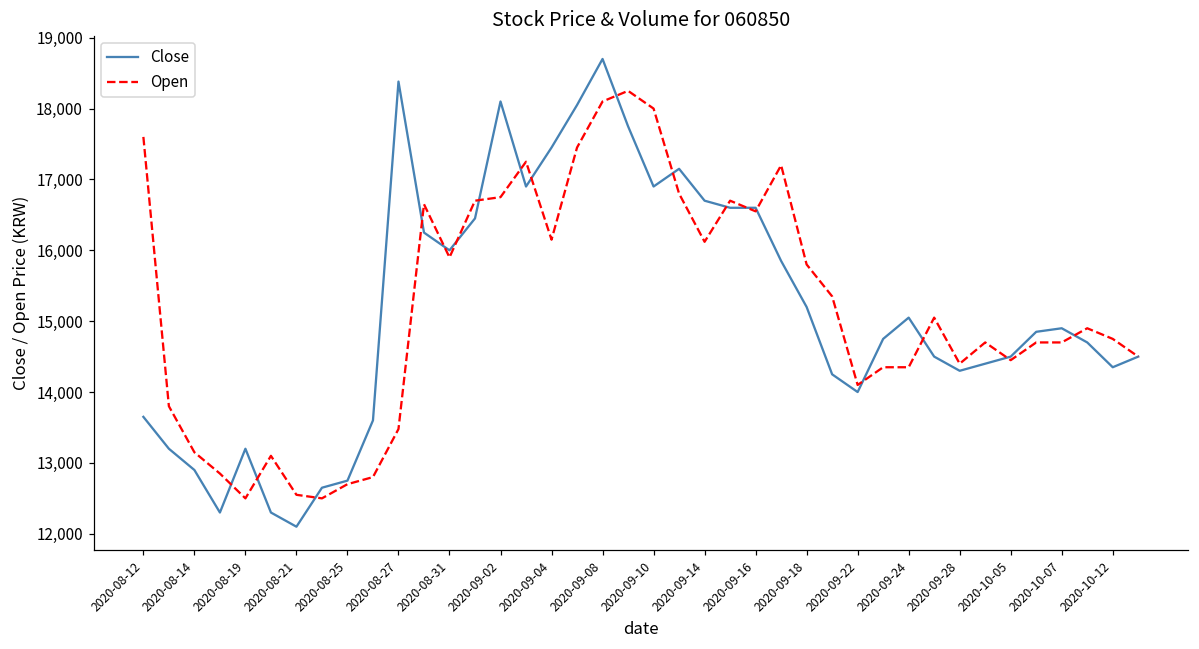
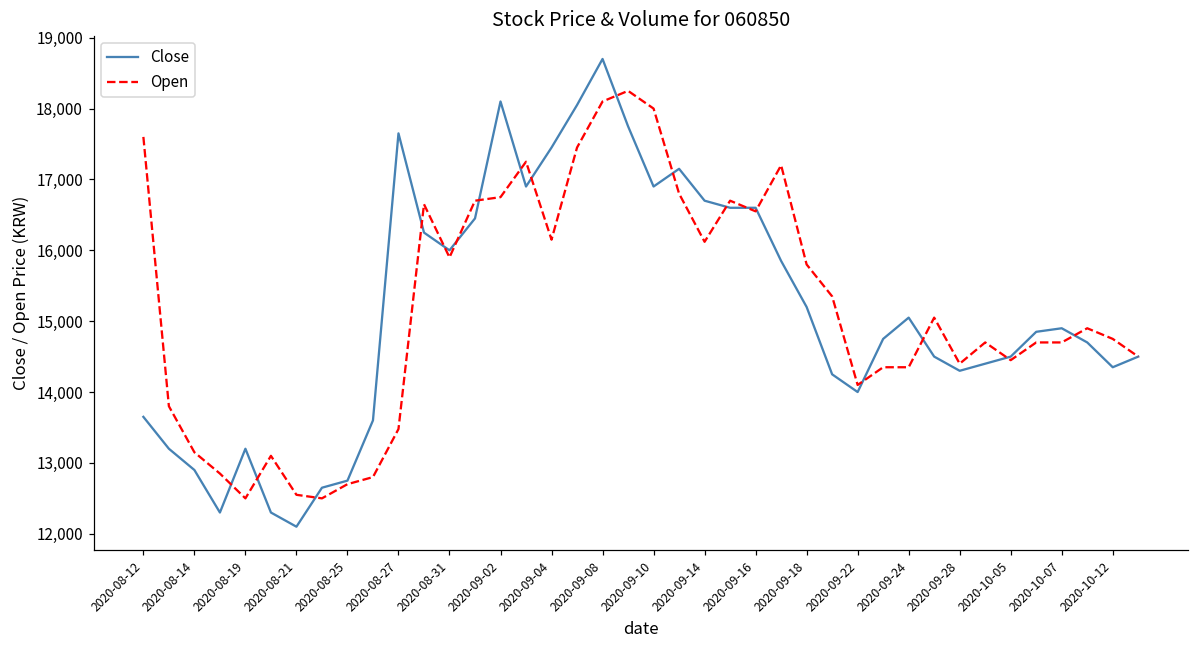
Close, 2020-08-27: 18,400 -> 17,700
